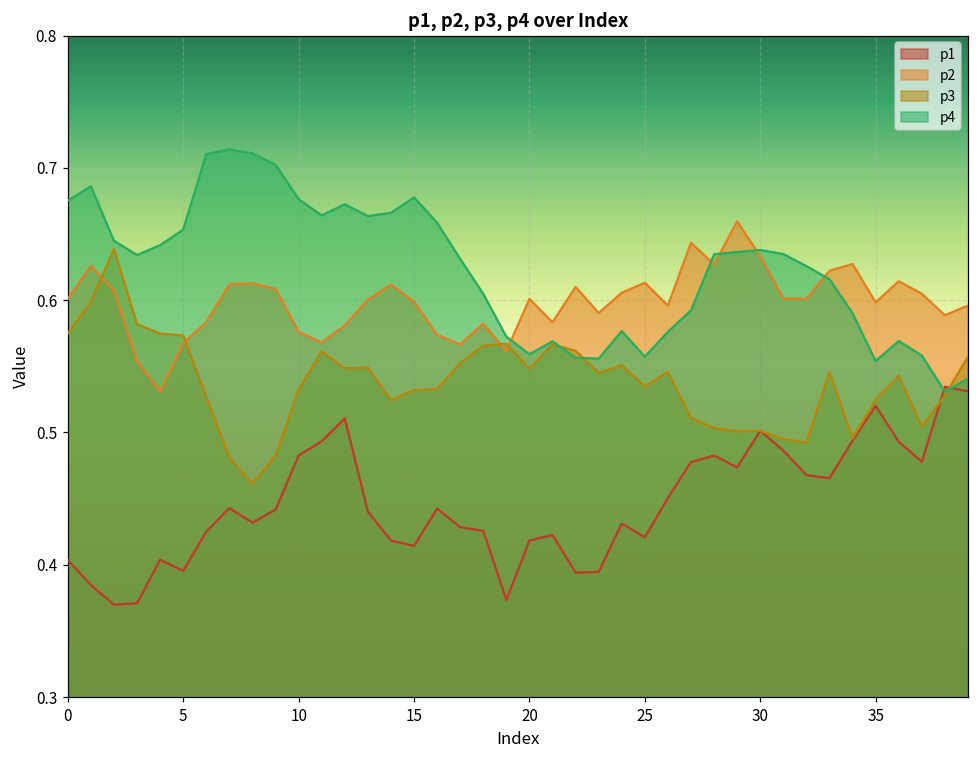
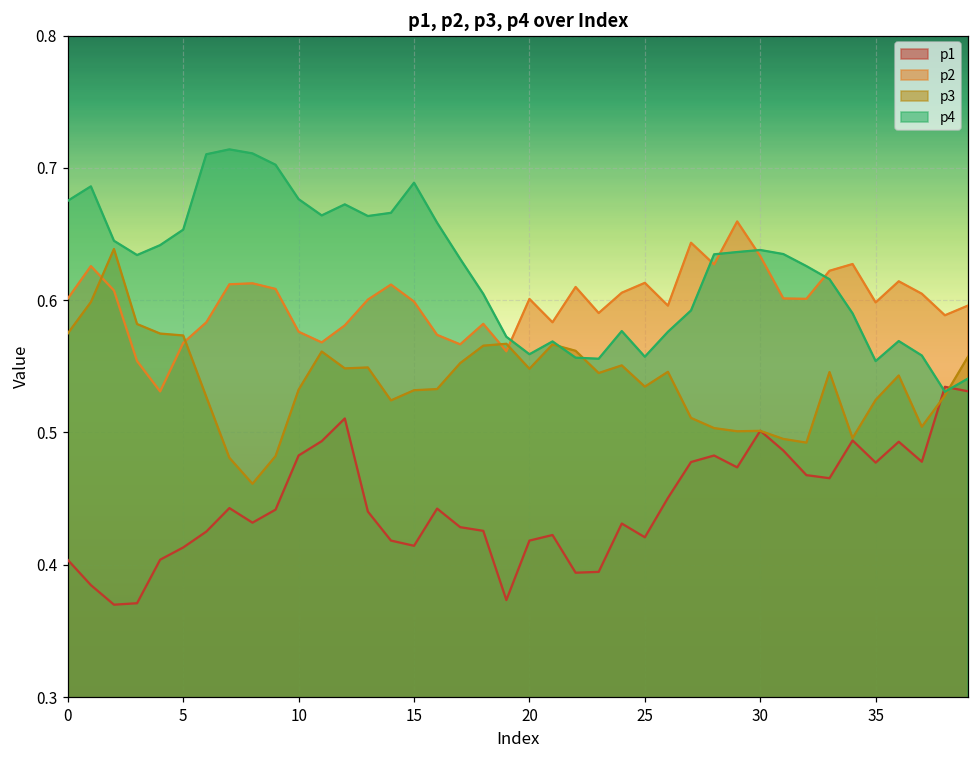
p1, 5: 0.395 -> 0.413
p4, 15: 0.678 -> 0.689
p1, 35: 0.520 -> 0.477
